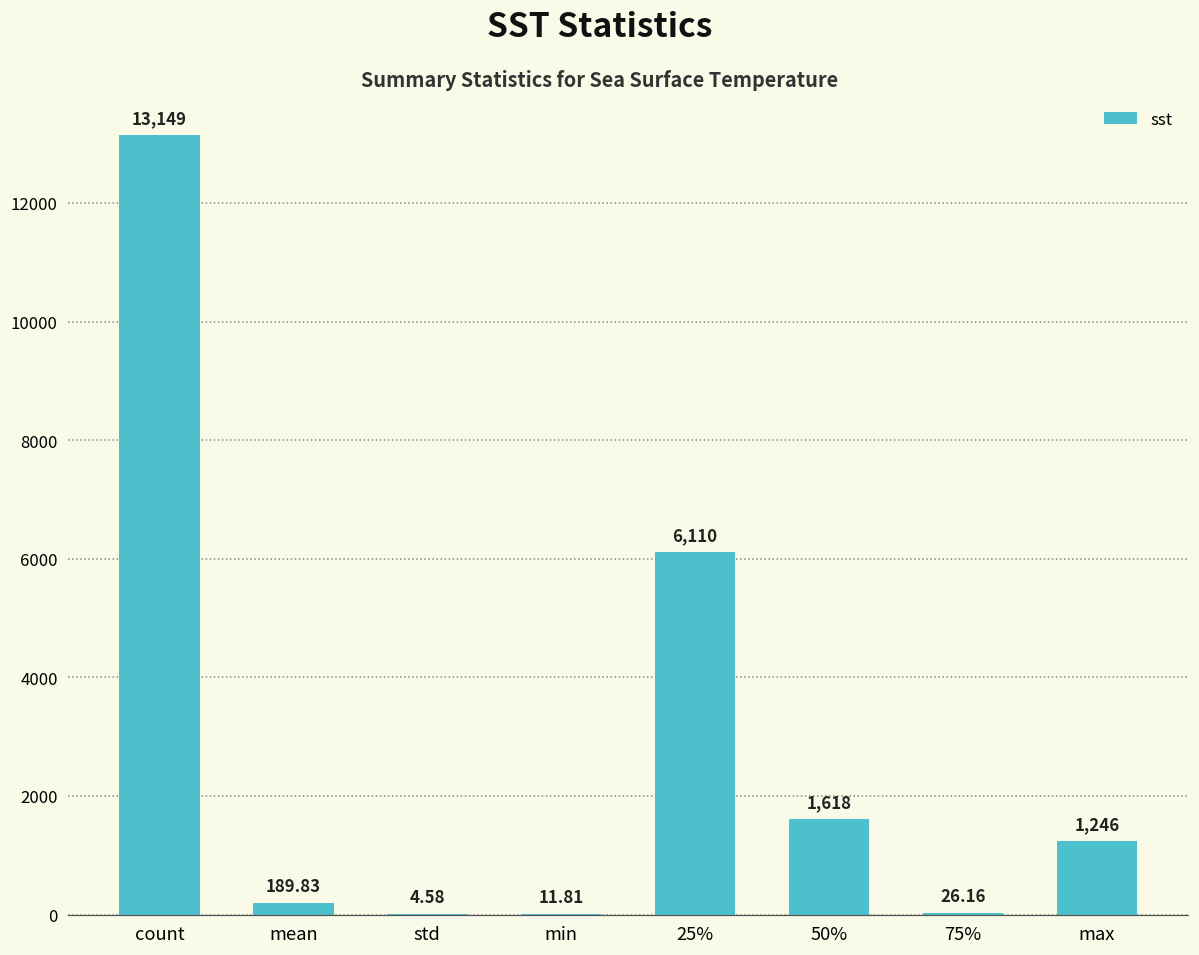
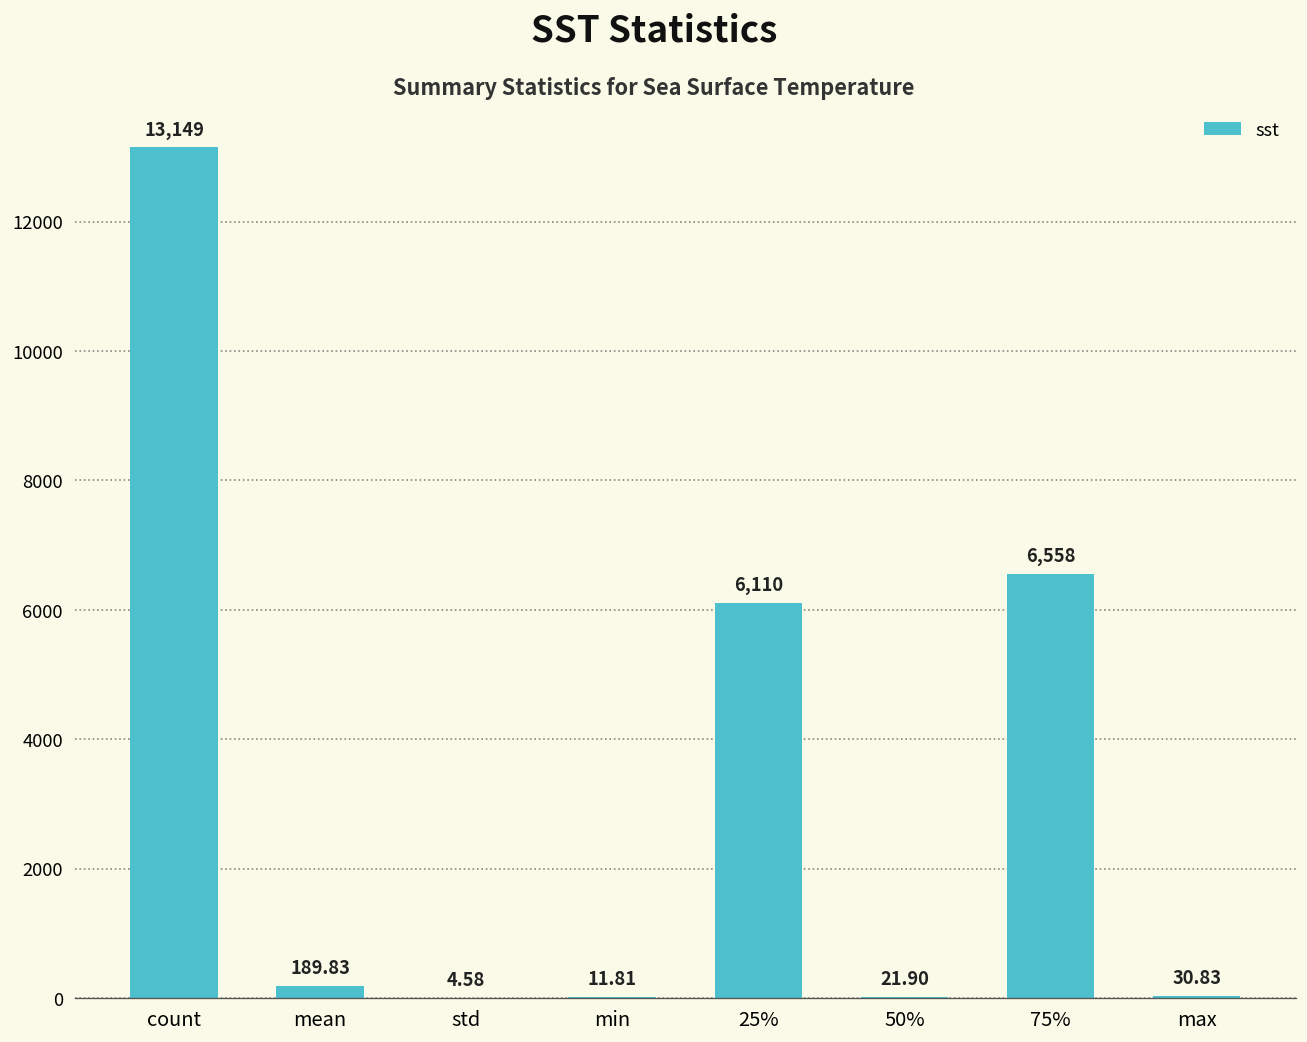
50%: 1,618 -> 21.90
75%: 26.16 -> 6,558
max: 1,246 -> 30.83
